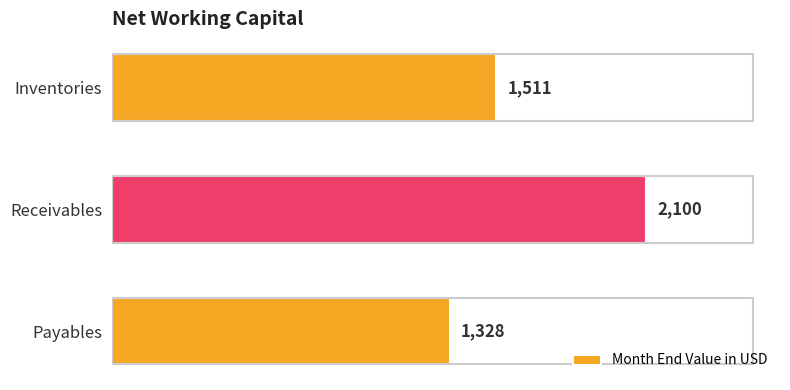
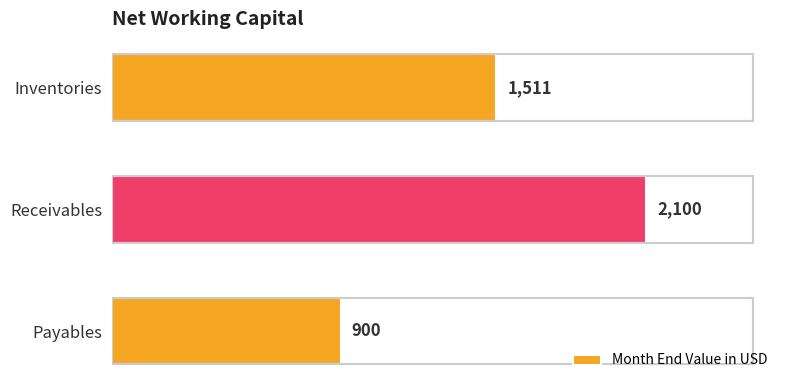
Payables: 1,328 -> 900
